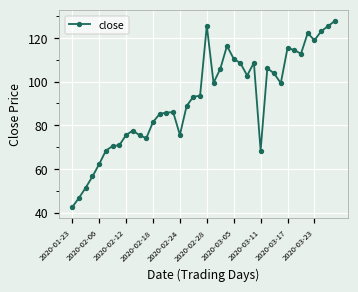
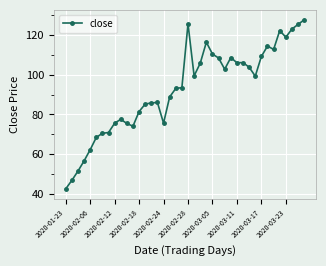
2020-03-11: 68 -> 106
2020-03-17: 115 -> 109
